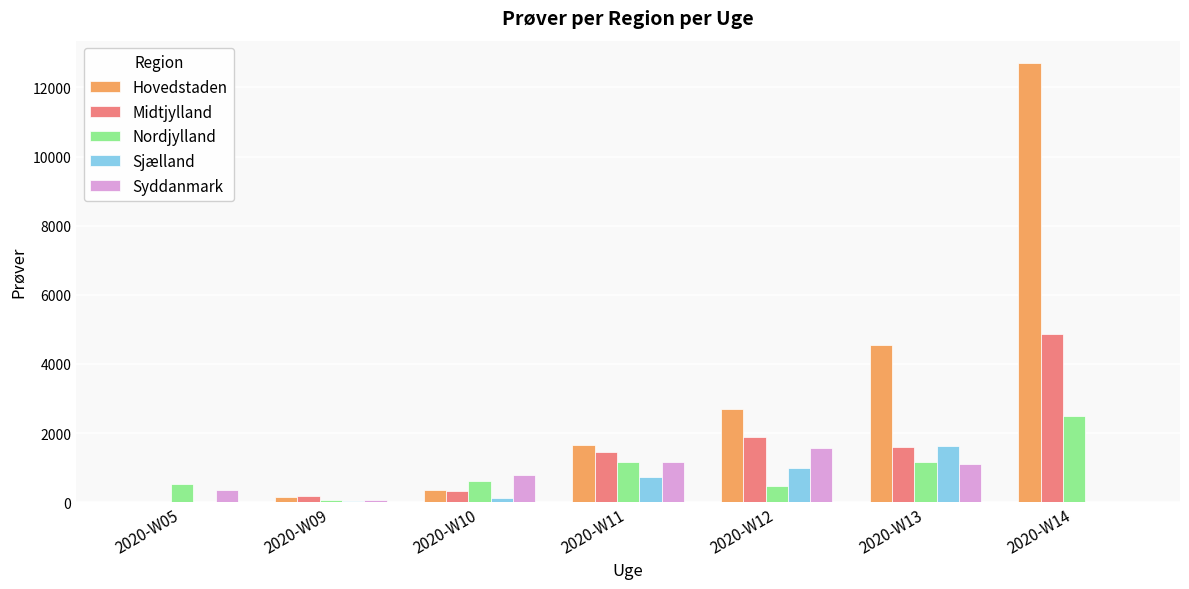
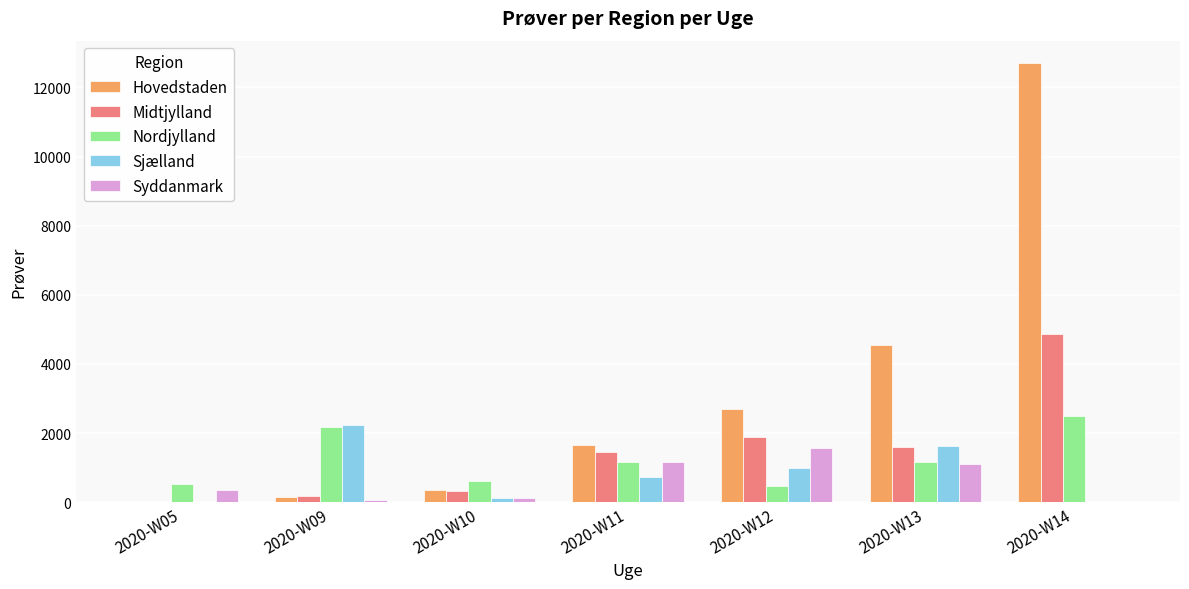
Nordjylland, 2020-W09: 100 -> 2200
Sjælland, 2020-W09: 0 -> 2200
Syddanmark, 2020-W10: 800 -> 100
